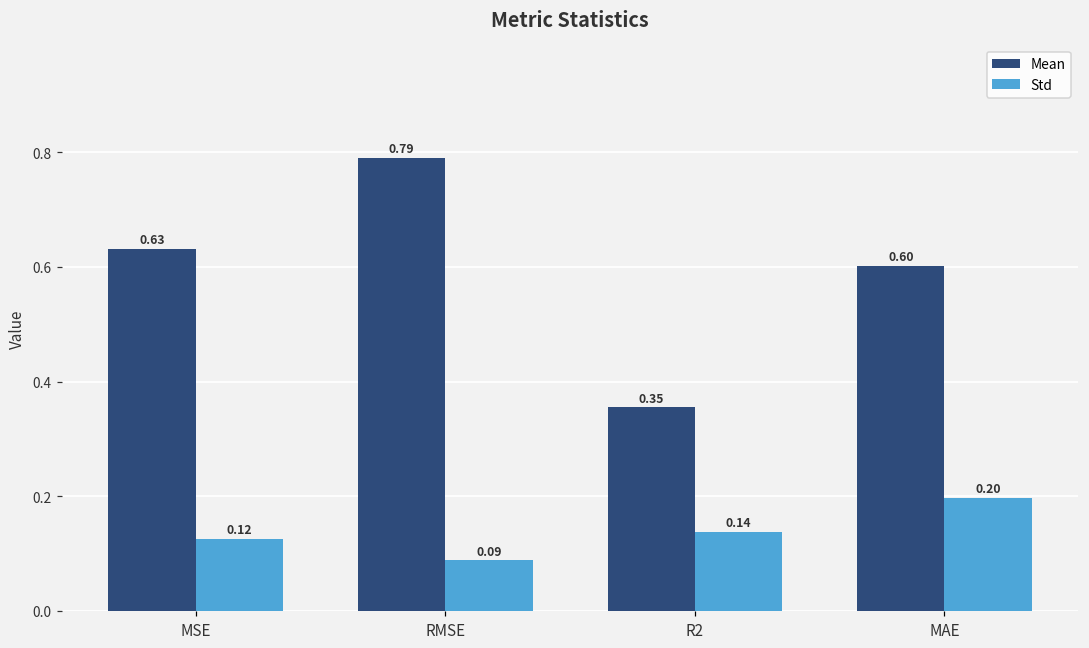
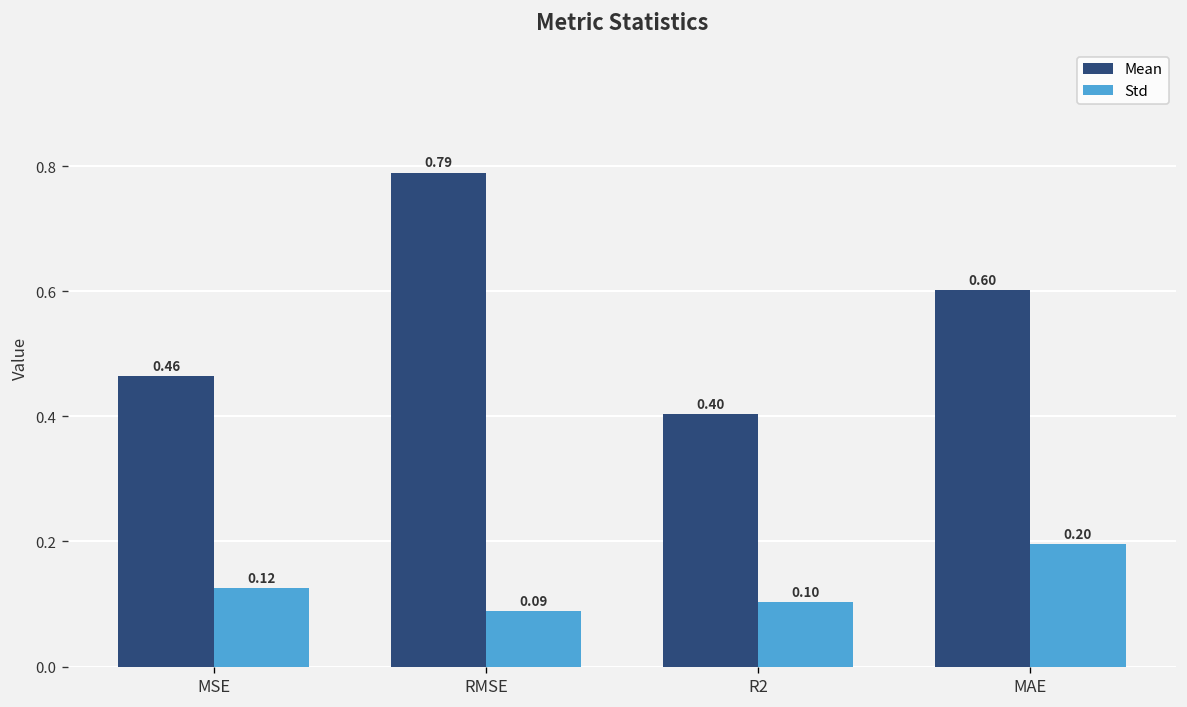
Mean, MSE: 0.63 -> 0.46
Mean, R2: 0.35 -> 0.40
Std, R2: 0.14 -> 0.10
